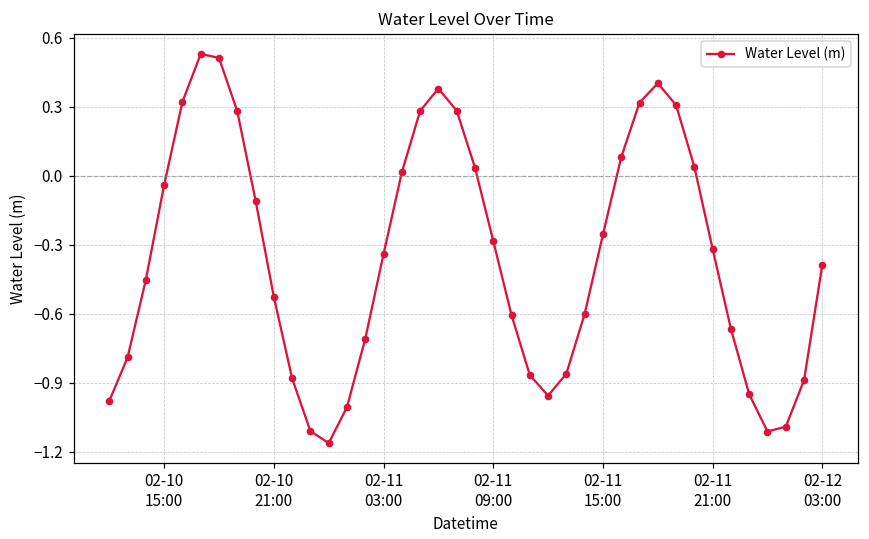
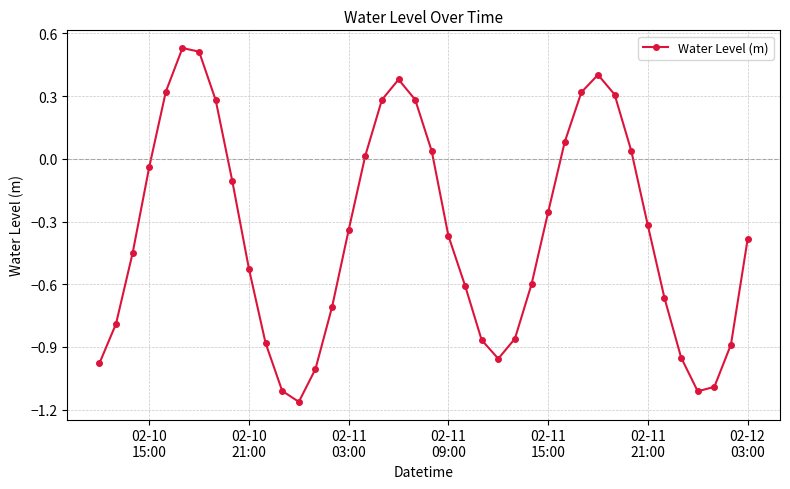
02-11 09:00: -0.28 -> -0.37
